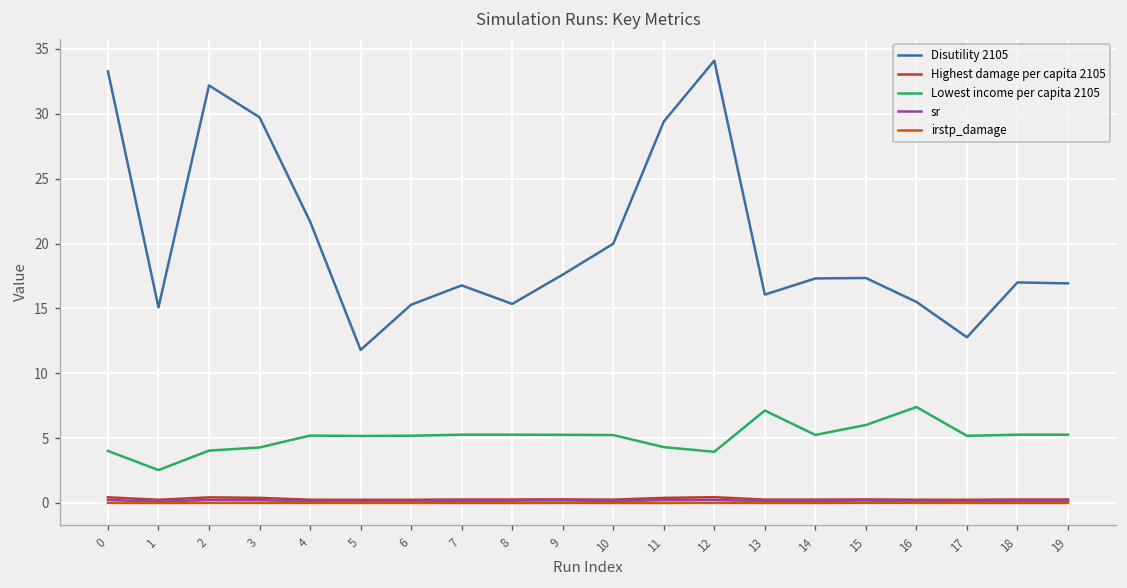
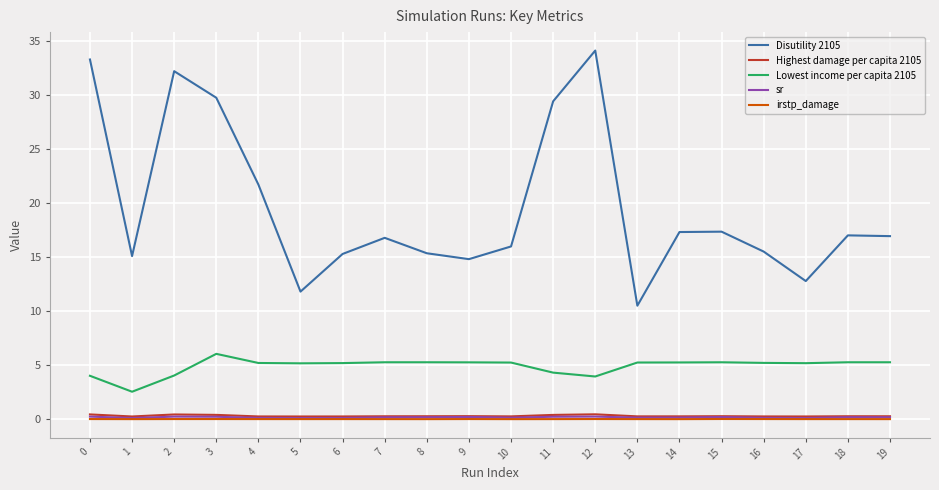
Lowest income per capita 2105, 3: 4.3 -> 6.0
Disutility 2105, 9: 17.6 -> 14.8
Disutility 2105, 10: 20.0 -> 16.0
Disutility 2105, 13: 16.1 -> 10.5
Lowest income per capita 2105, 13: 7.1 -> 5.2
Lowest income per capita 2105, 15: 6.0 -> 5.3
Lowest income per capita 2105, 16: 7.4 -> 5.2
